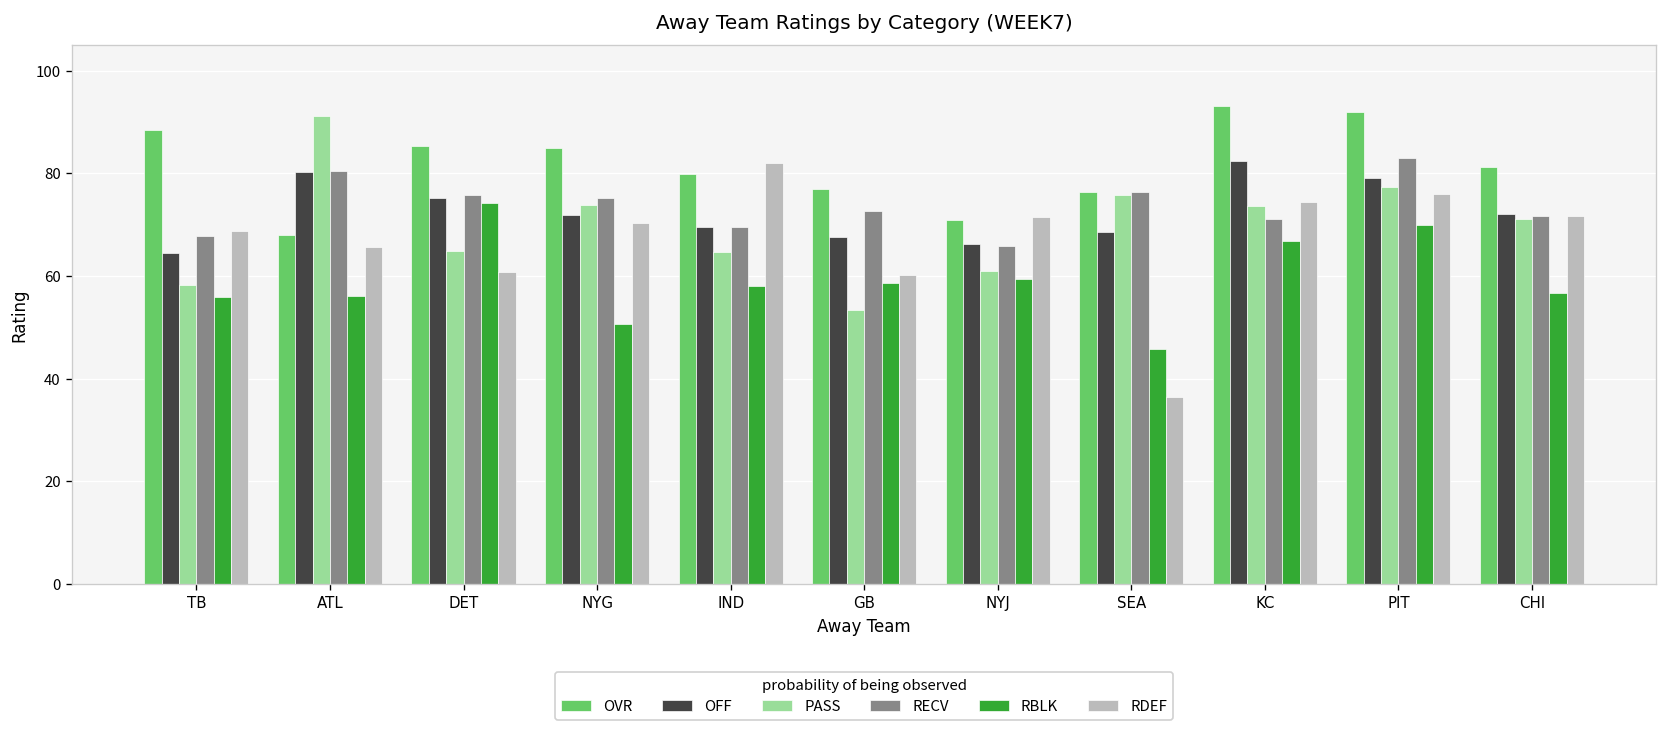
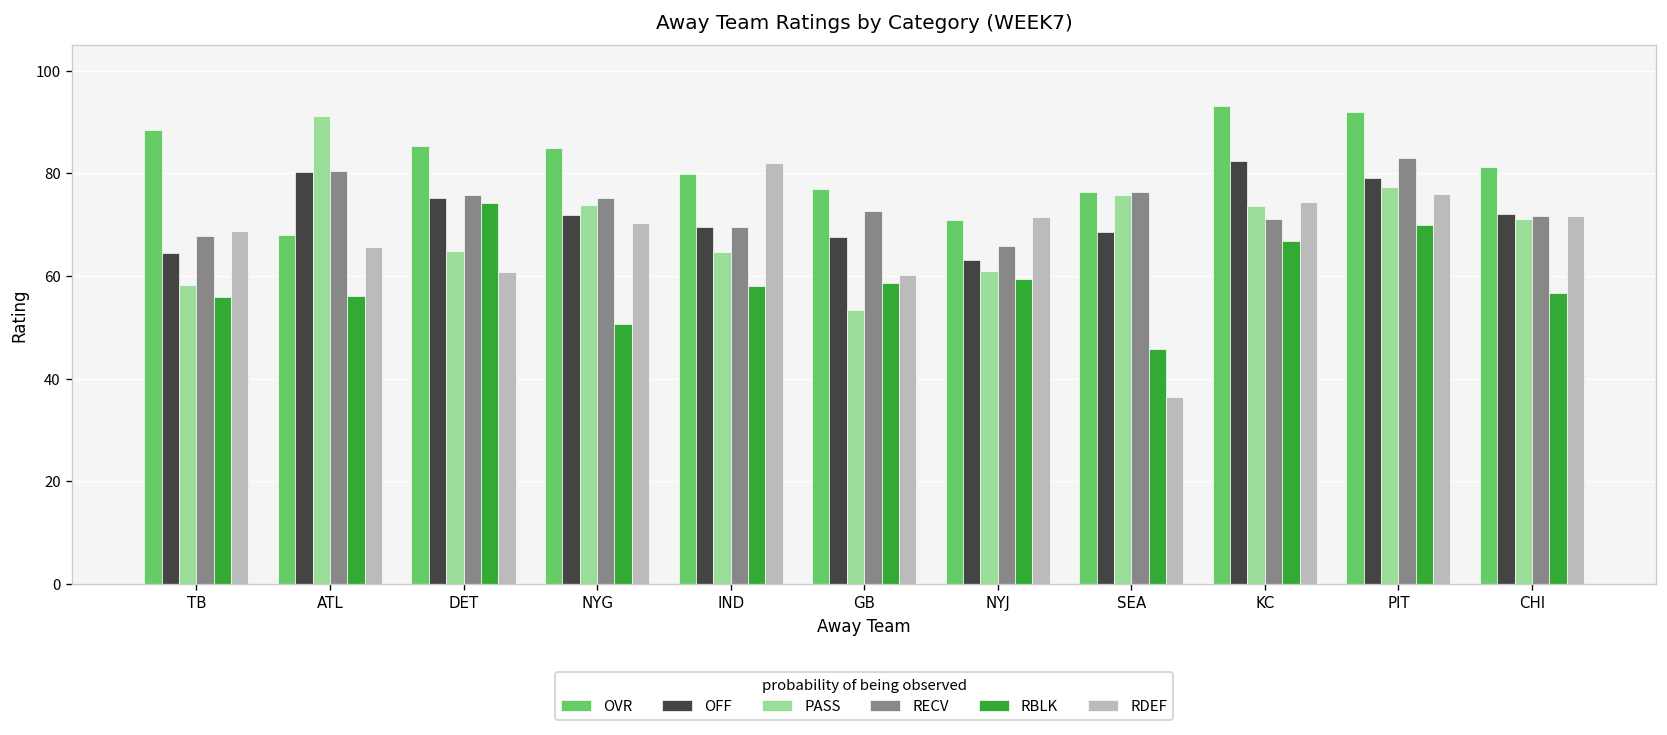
OFF, NYJ: 66 -> 63
